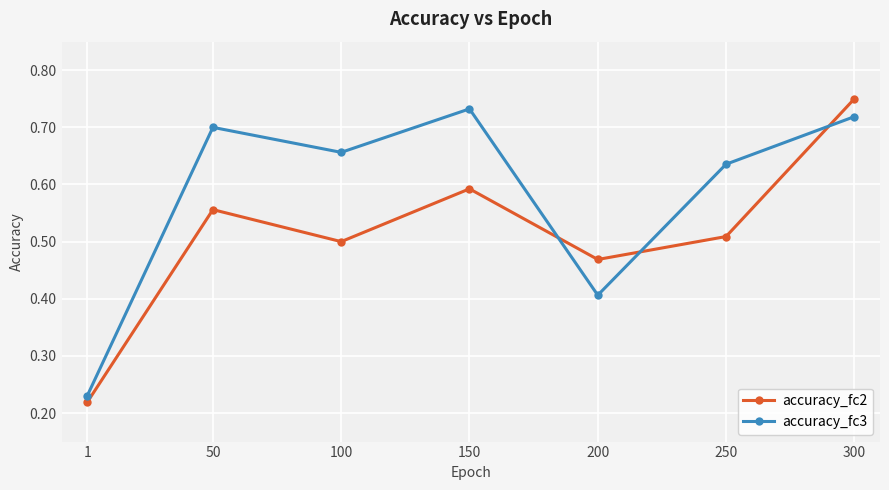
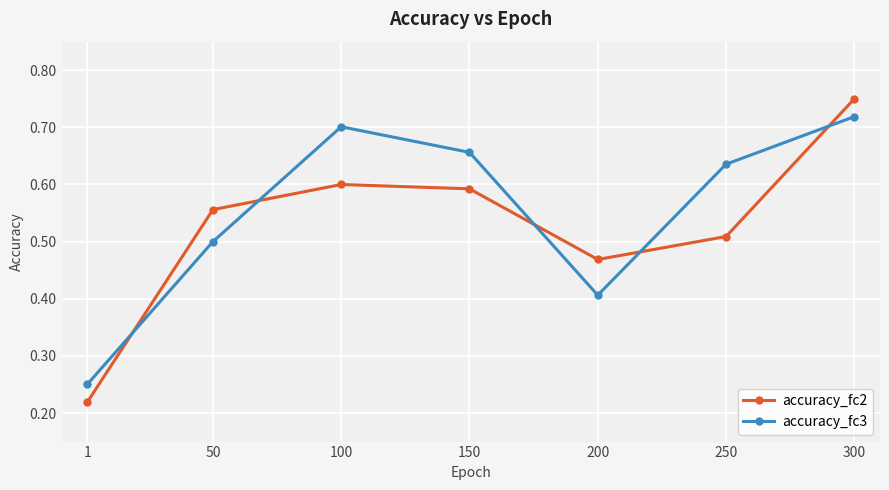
accuracy_fc3, 1: 0.23 -> 0.25
accuracy_fc3, 50: 0.7 -> 0.5
accuracy_fc2, 100: 0.5 -> 0.6
accuracy_fc3, 100: 0.66 -> 0.70
accuracy_fc3, 150: 0.73 -> 0.66
